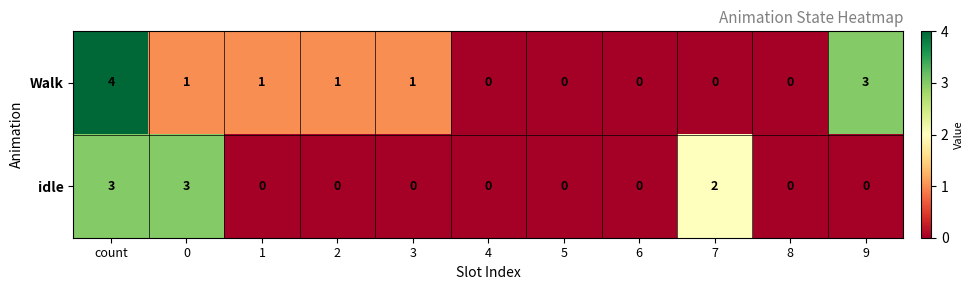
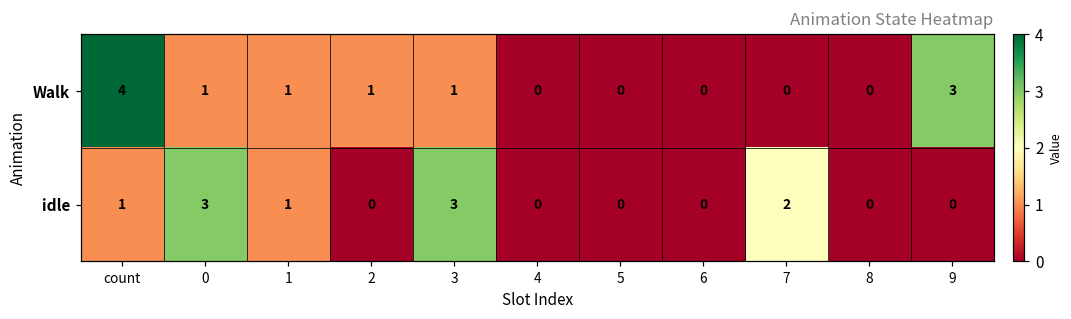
idle, count: 3 -> 1
idle, 1: 0 -> 1
idle, 3: 0 -> 3
